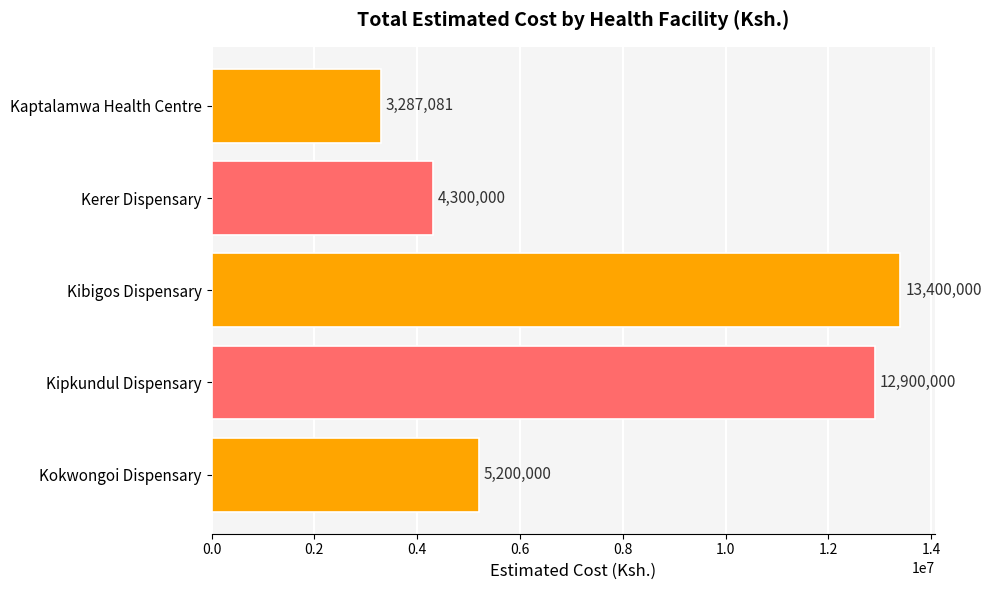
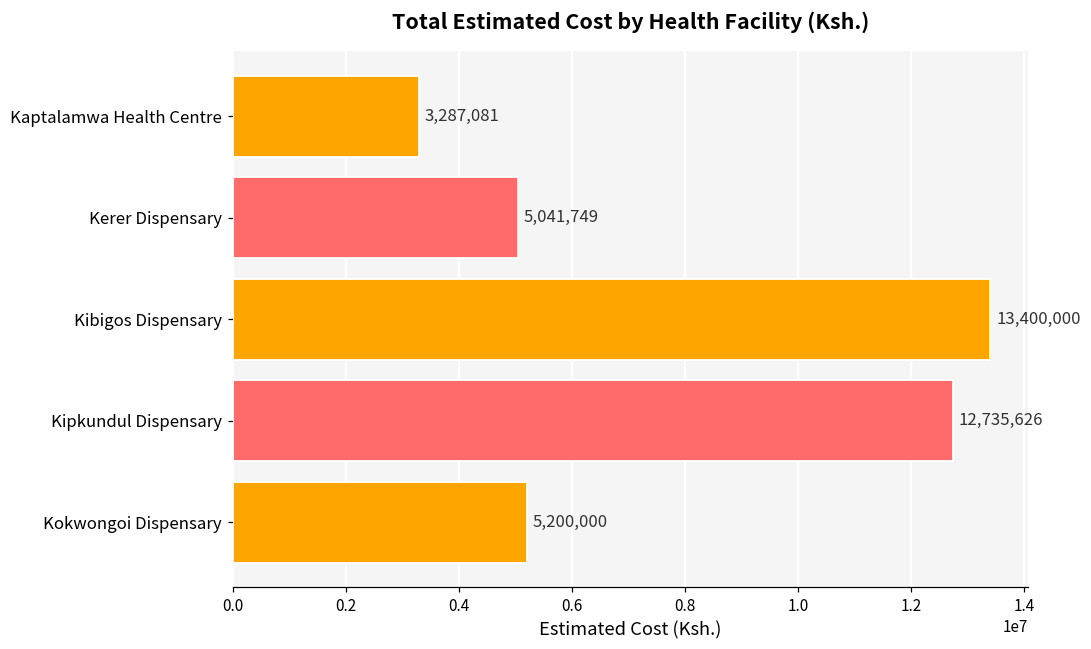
Kerer Dispensary: 4,300,000 -> 5,041,749
Kipkundul Dispensary: 12,900,000 -> 12,735,626
